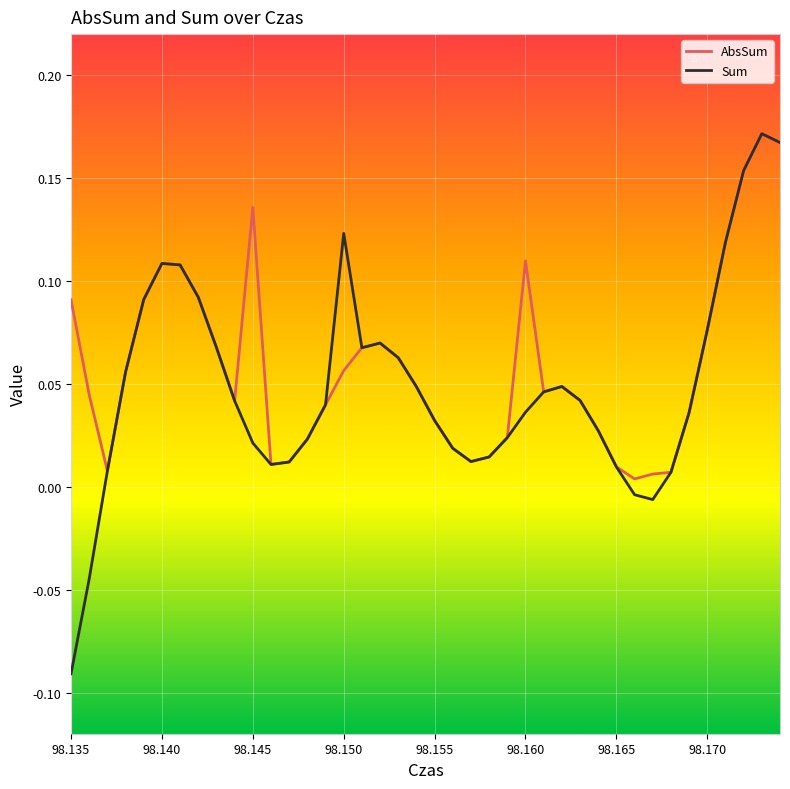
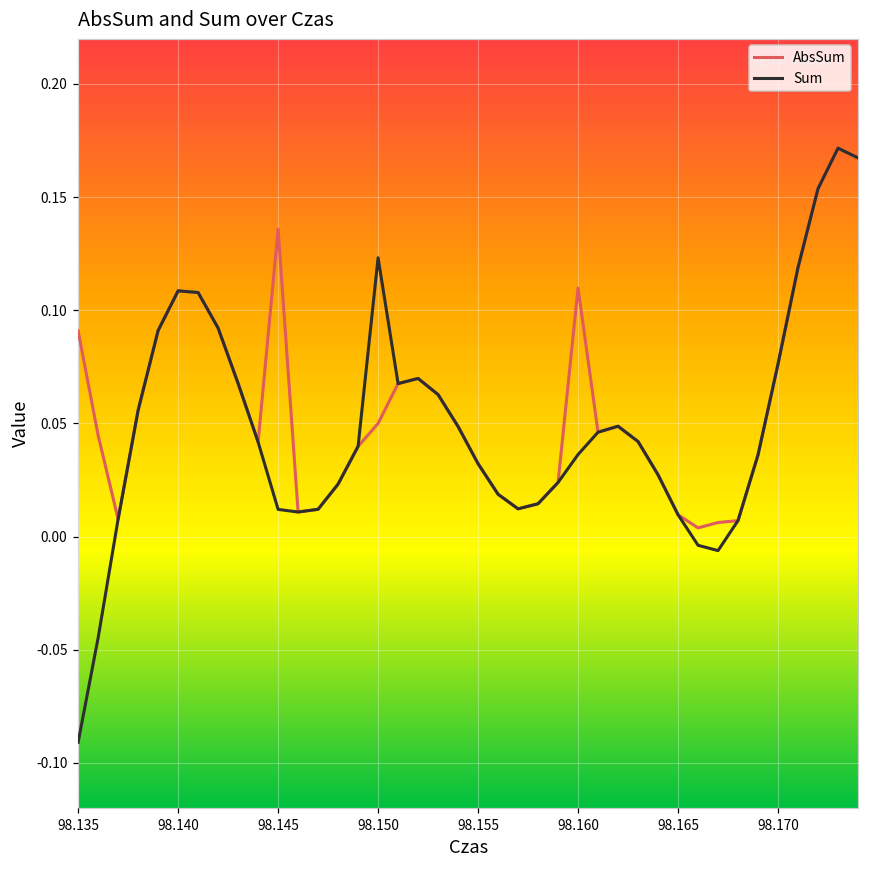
Sum, 98.145: 0.021 -> 0.012
AbsSum, 98.150: 0.056 -> 0.050
